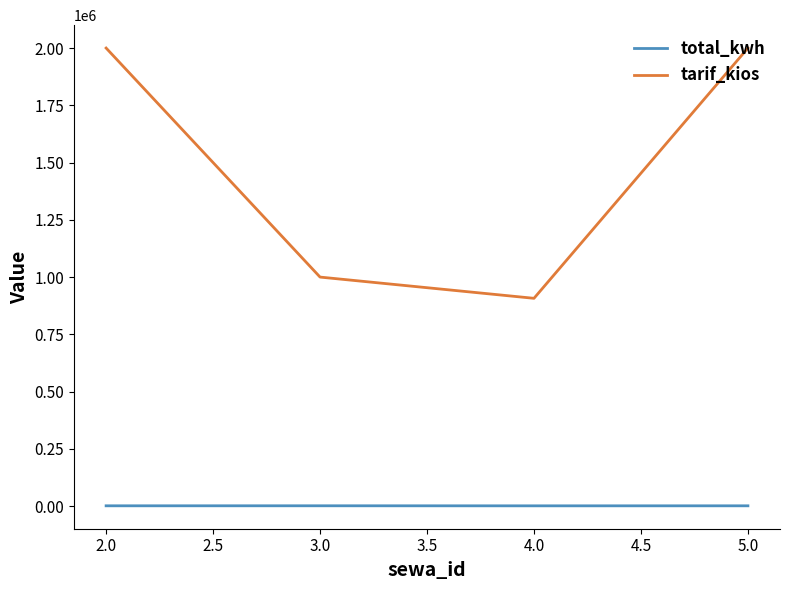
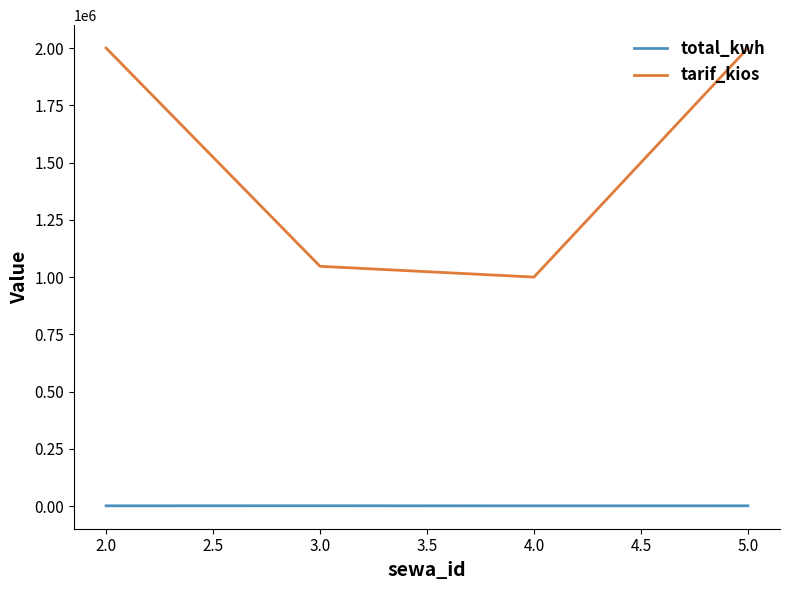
tarif_kios, 3.0: 1000000 -> 1050000
tarif_kios, 4.0: 910000 -> 1000000
